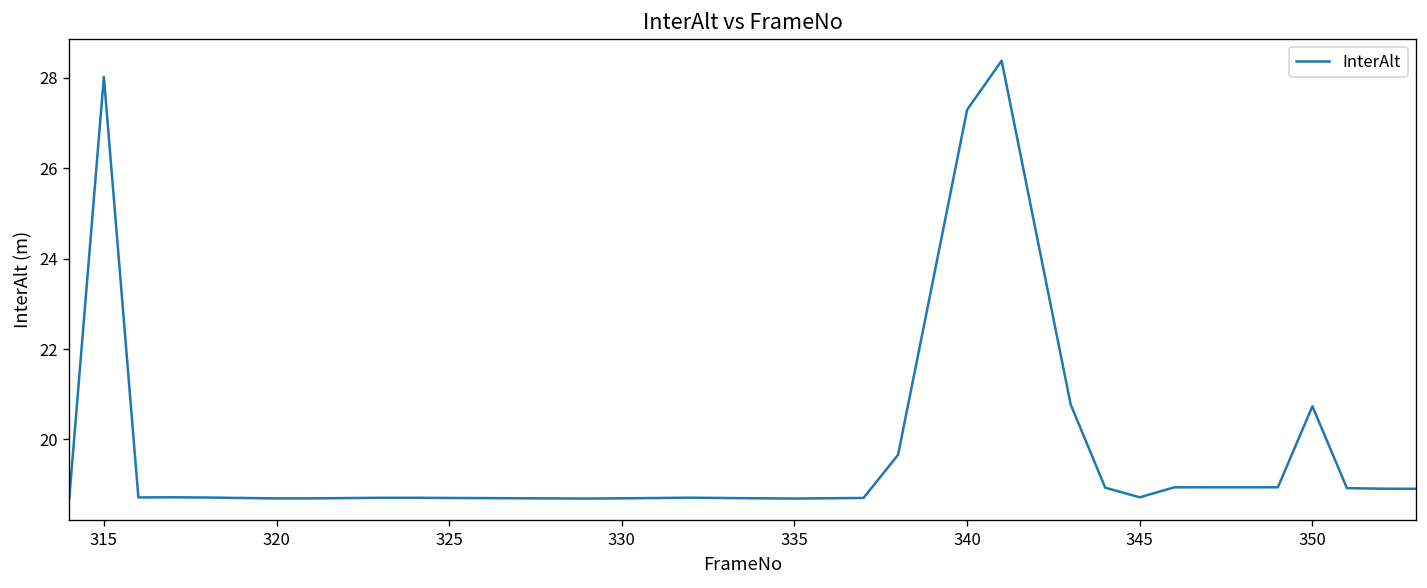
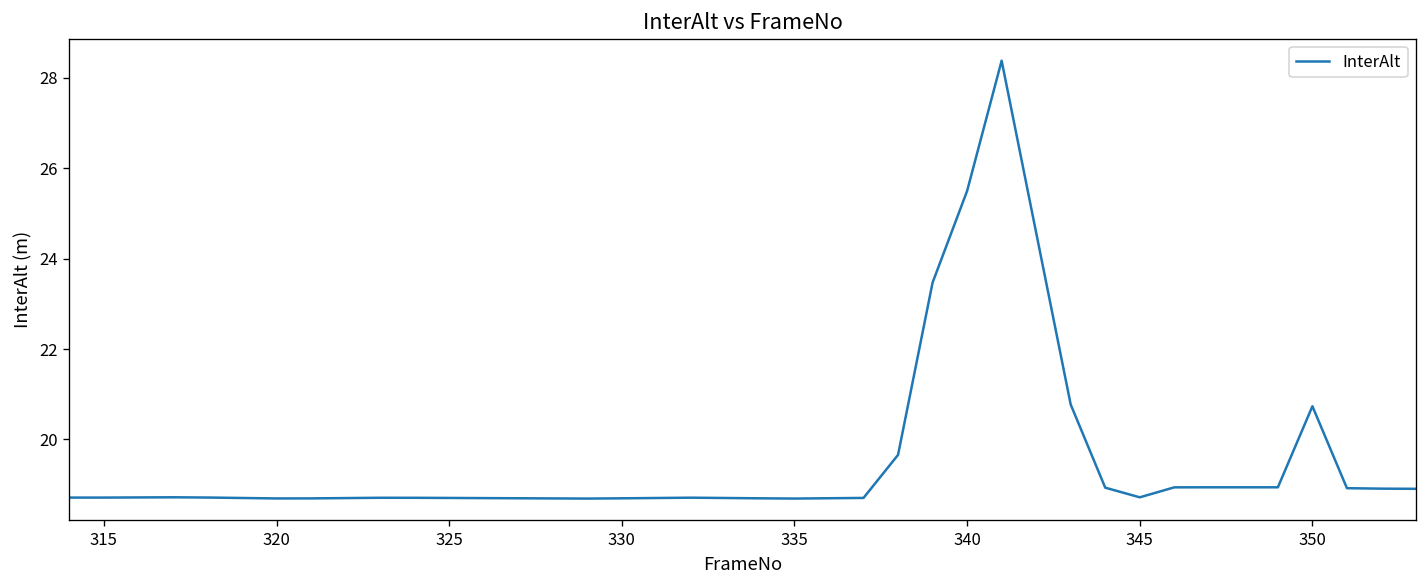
315: 28.0 -> 18.7
340: 27.3 -> 25.5
